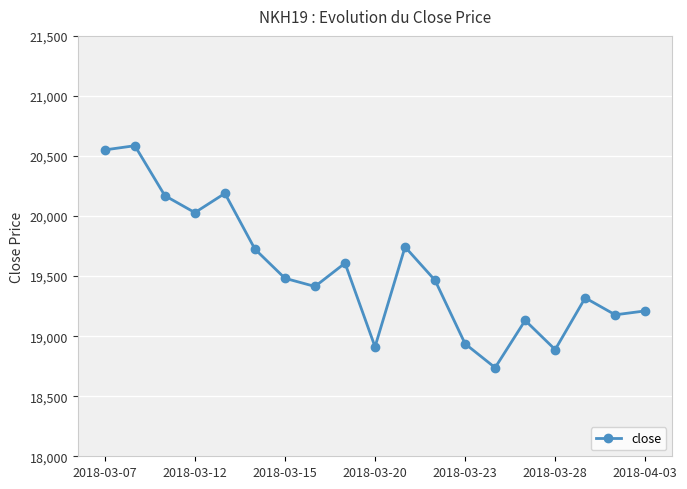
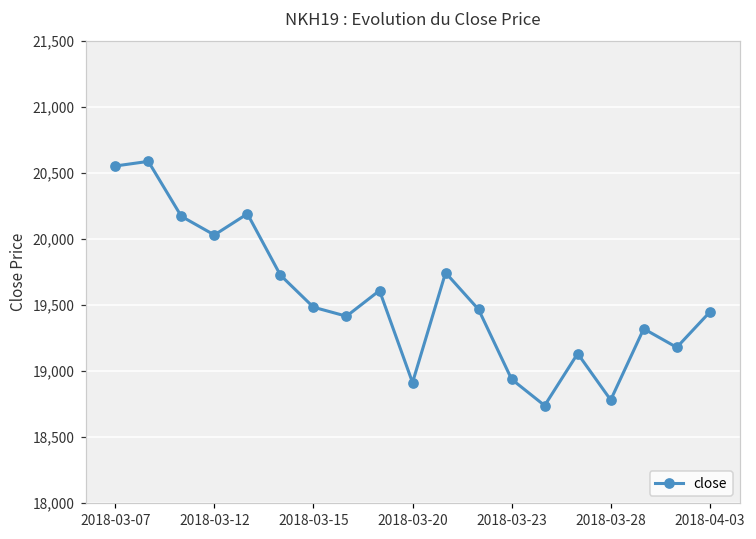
2018-03-28: 18,890 -> 18,780
2018-04-03: 19,210 -> 19,450
